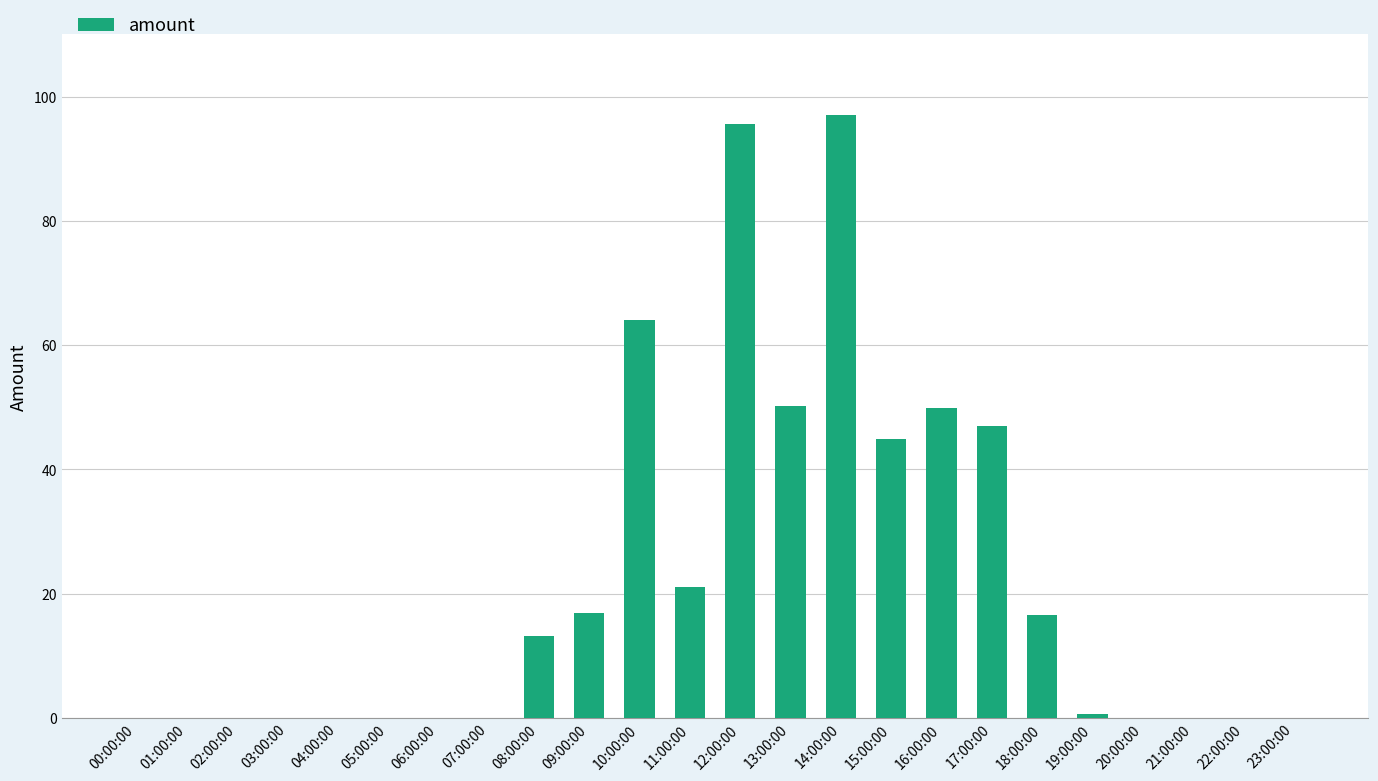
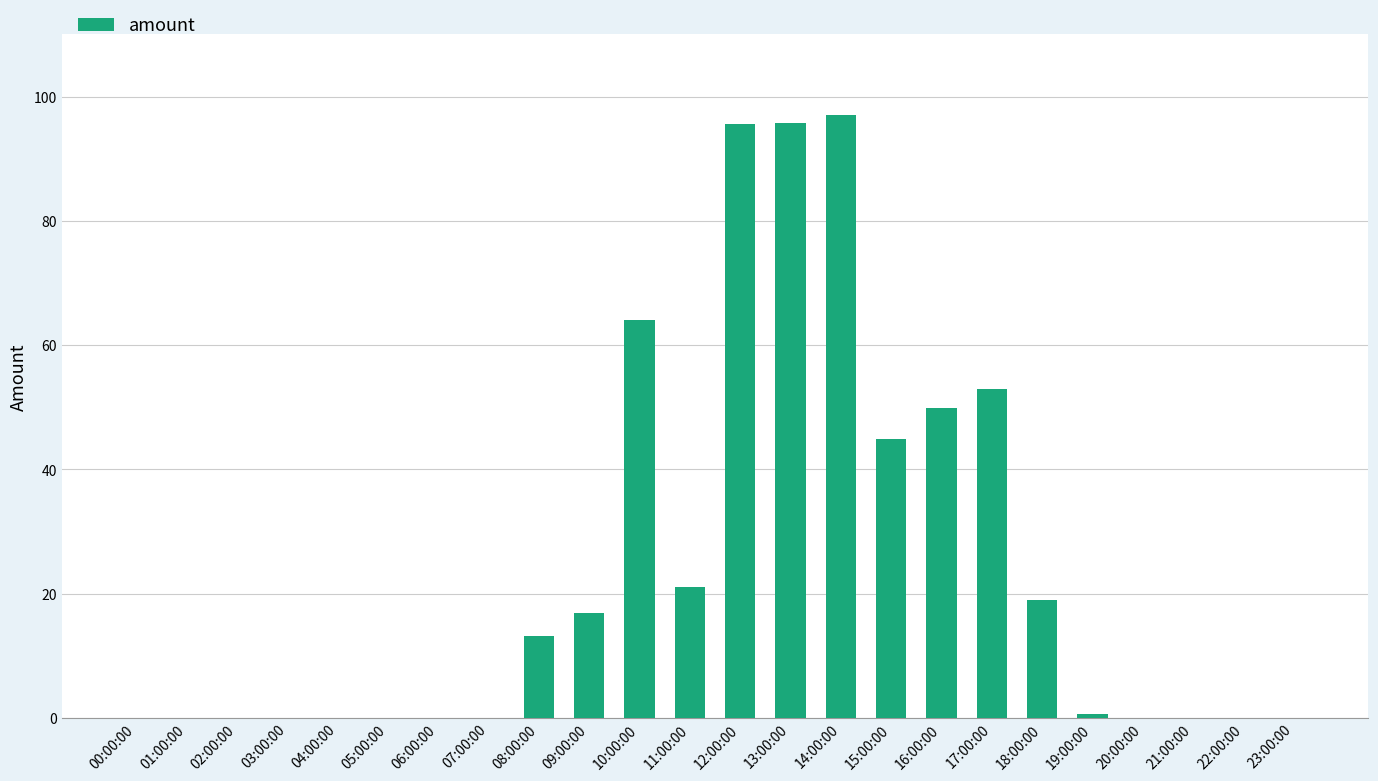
13:00:00: 50 -> 96
17:00:00: 47 -> 53
18:00:00: 17 -> 19
